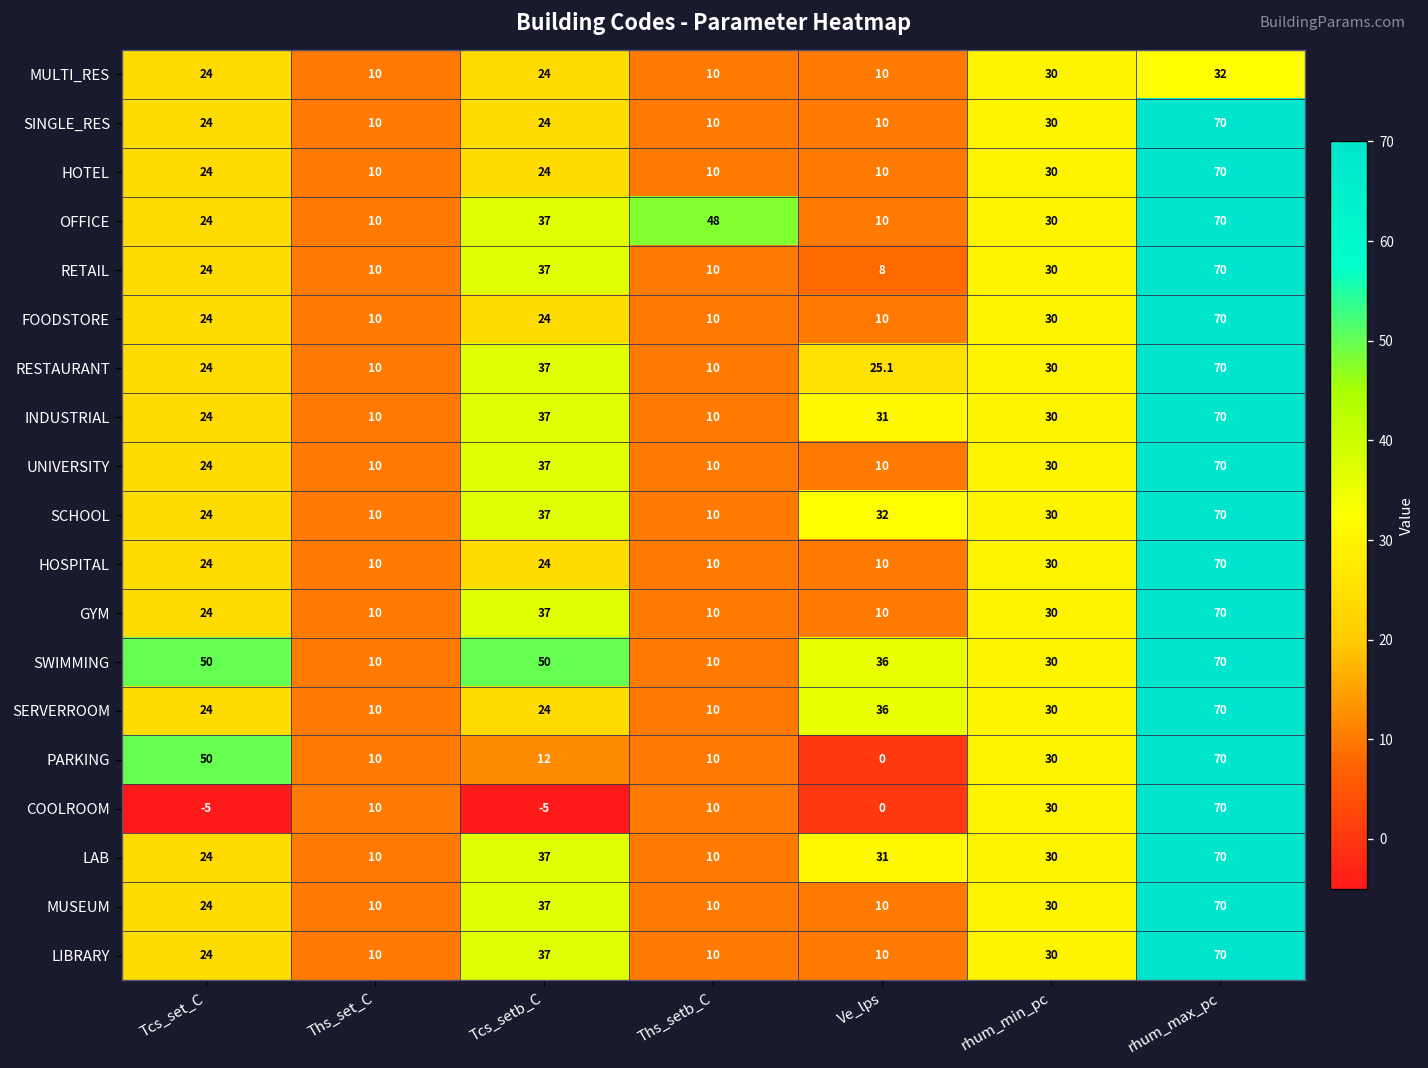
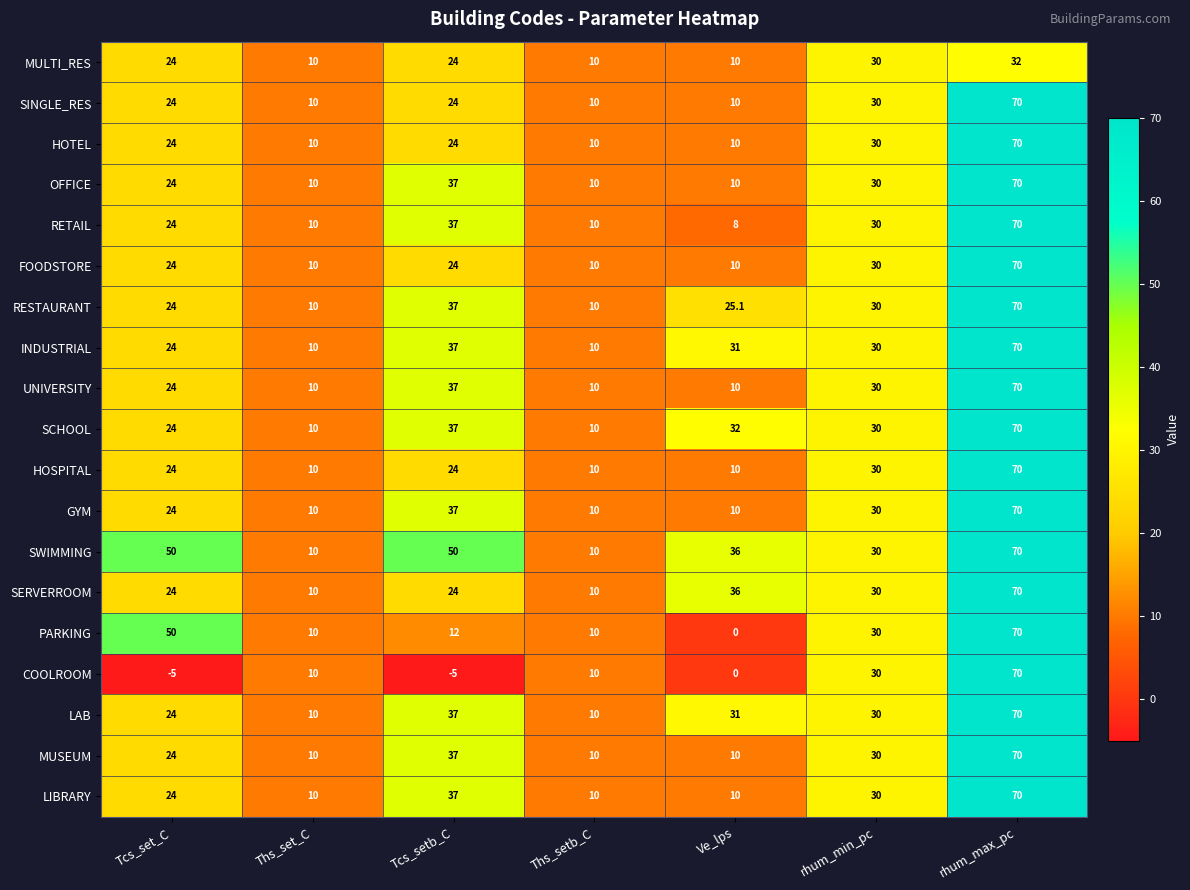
OFFICE, Ths_setb_C: 48 -> 10
